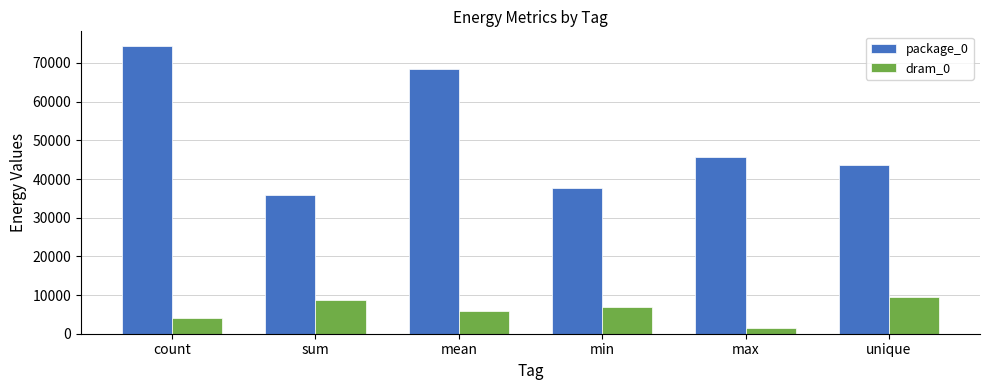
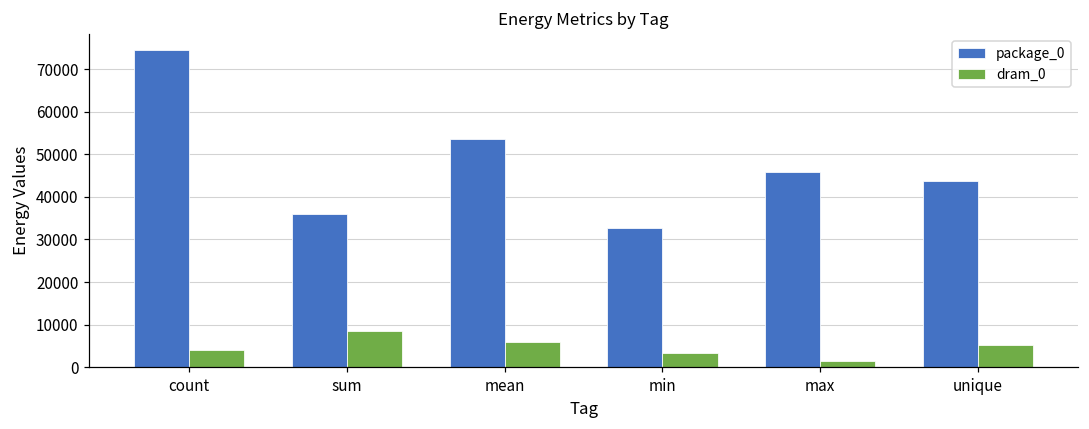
package_0, mean: 68000 -> 54000
package_0, min: 38000 -> 33000
dram_0, min: 7000 -> 3000
dram_0, unique: 9000 -> 5000
